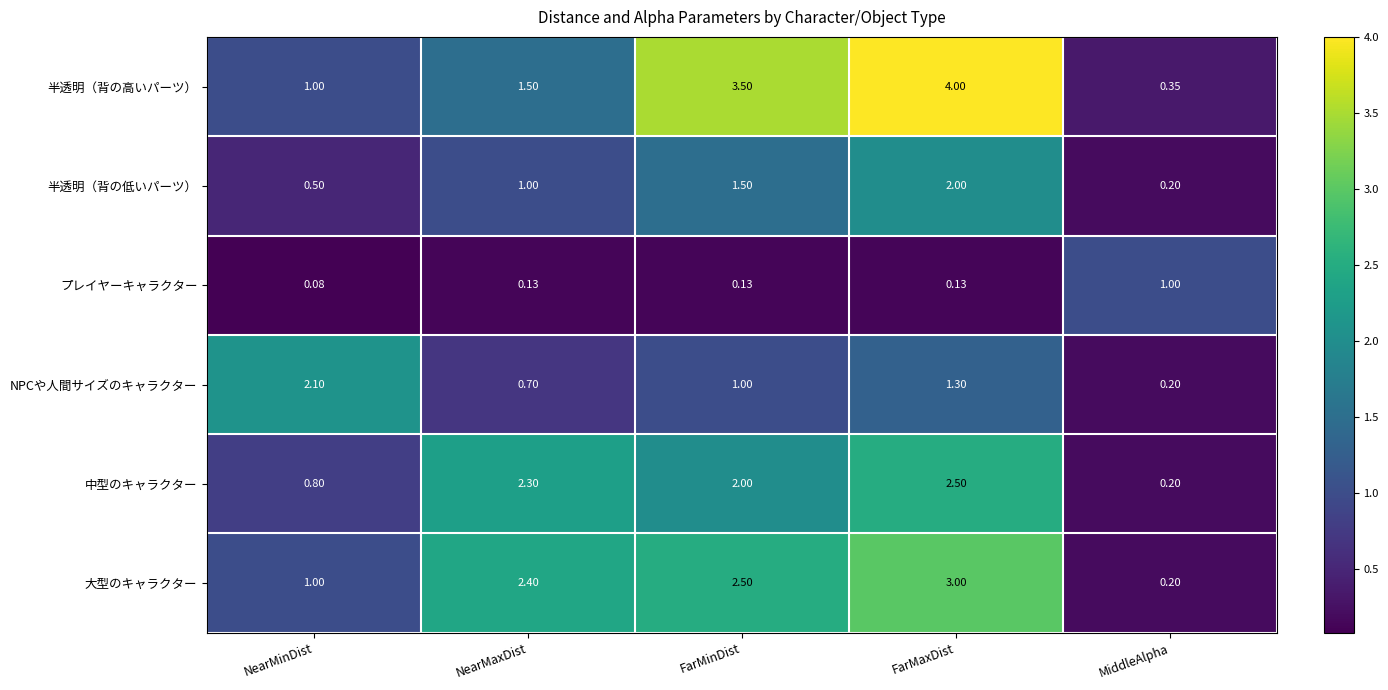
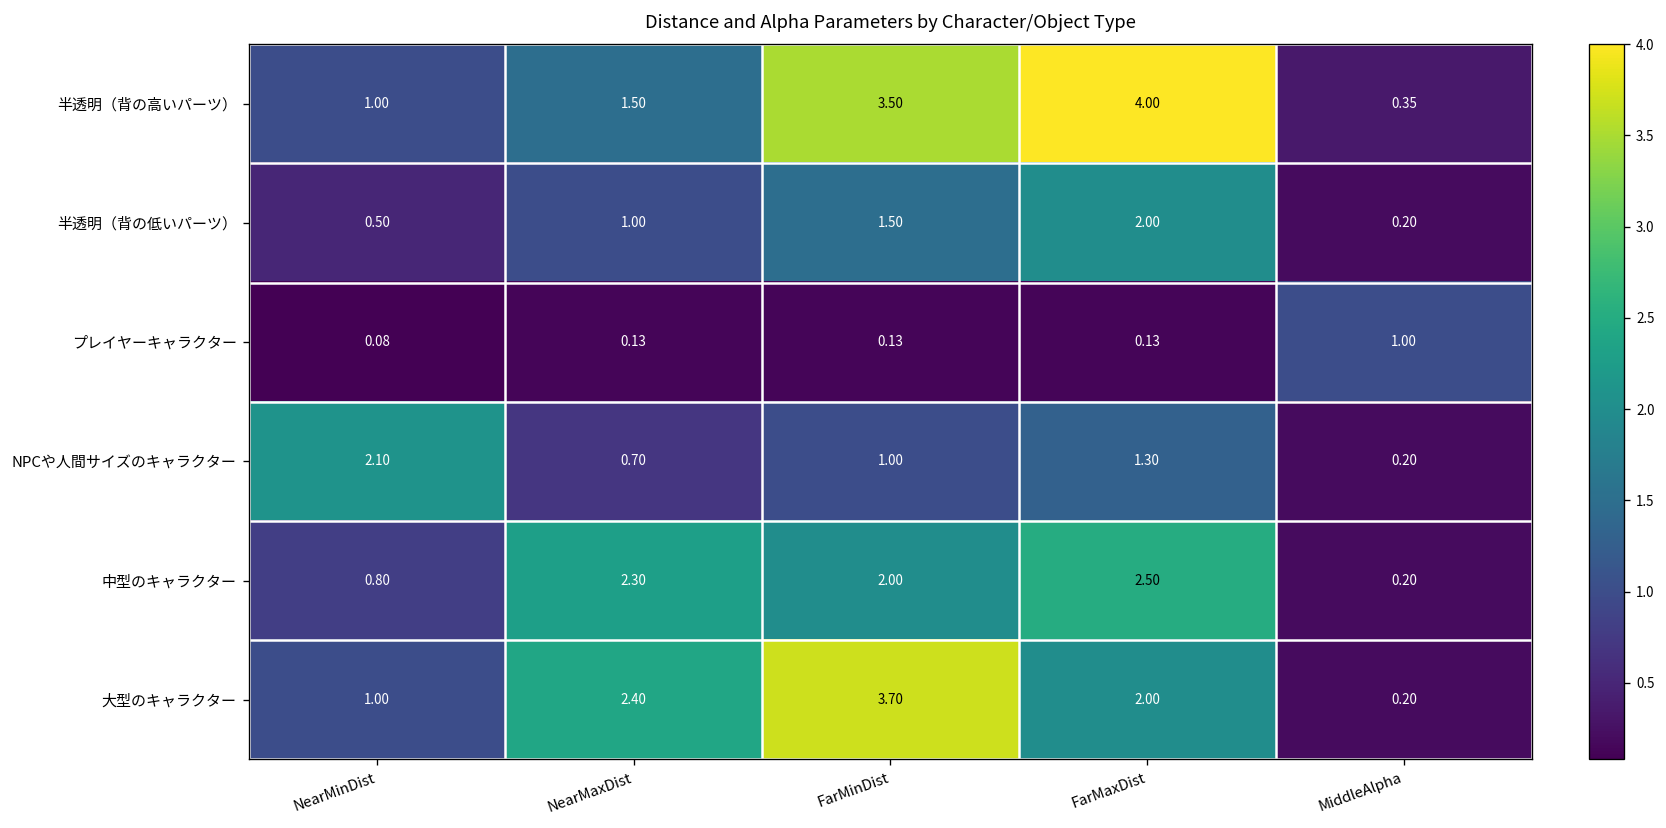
大型のキャラクター, FarMinDist: 2.50 -> 3.70
大型のキャラクター, FarMaxDist: 3.00 -> 2.00
